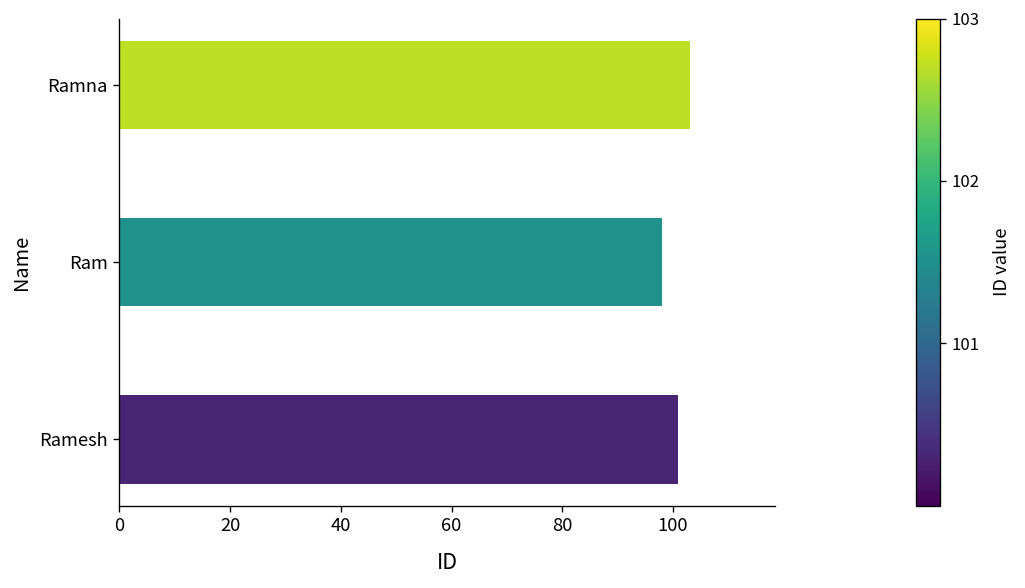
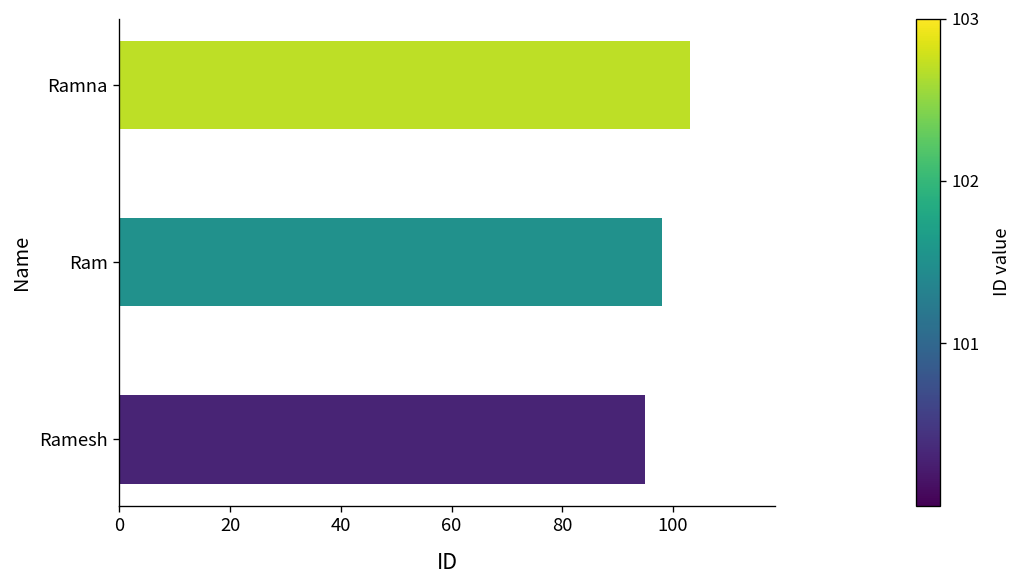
Ramesh: 101 -> 95
